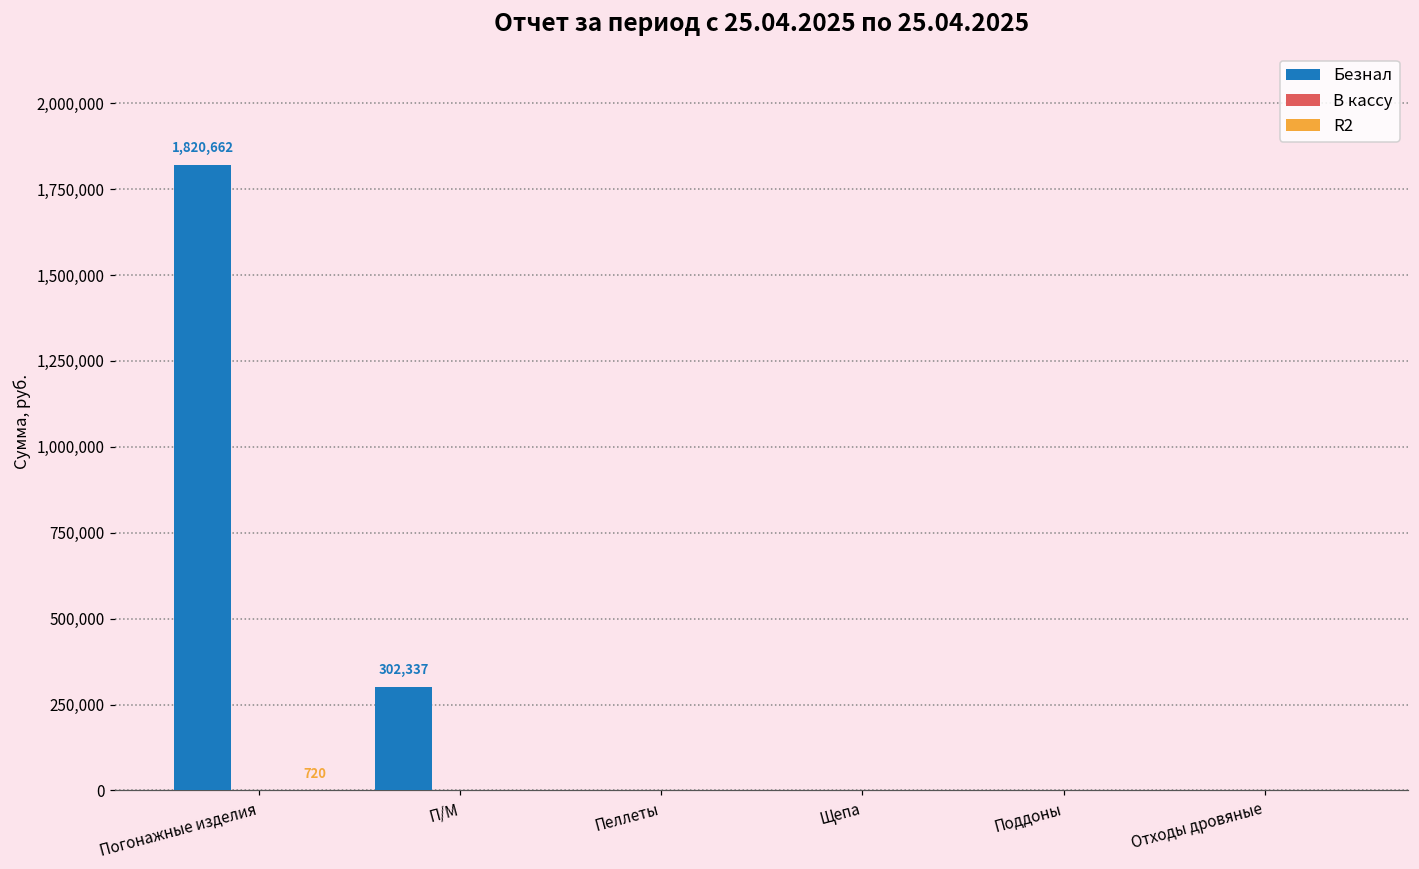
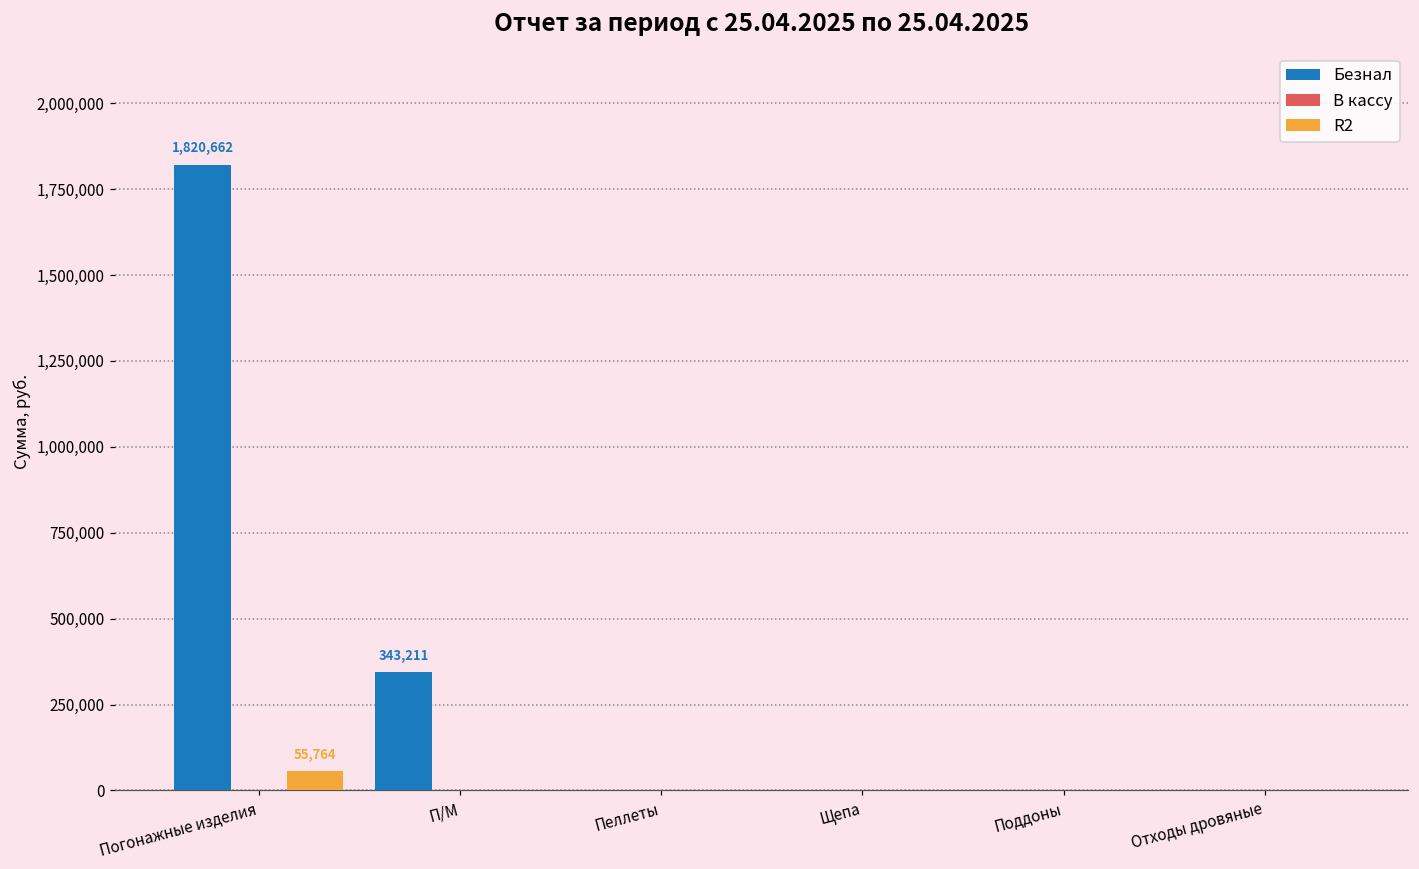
R2, Погонажные изделия: 720 -> 55,764
Безнал, П/М: 302,337 -> 343,211
